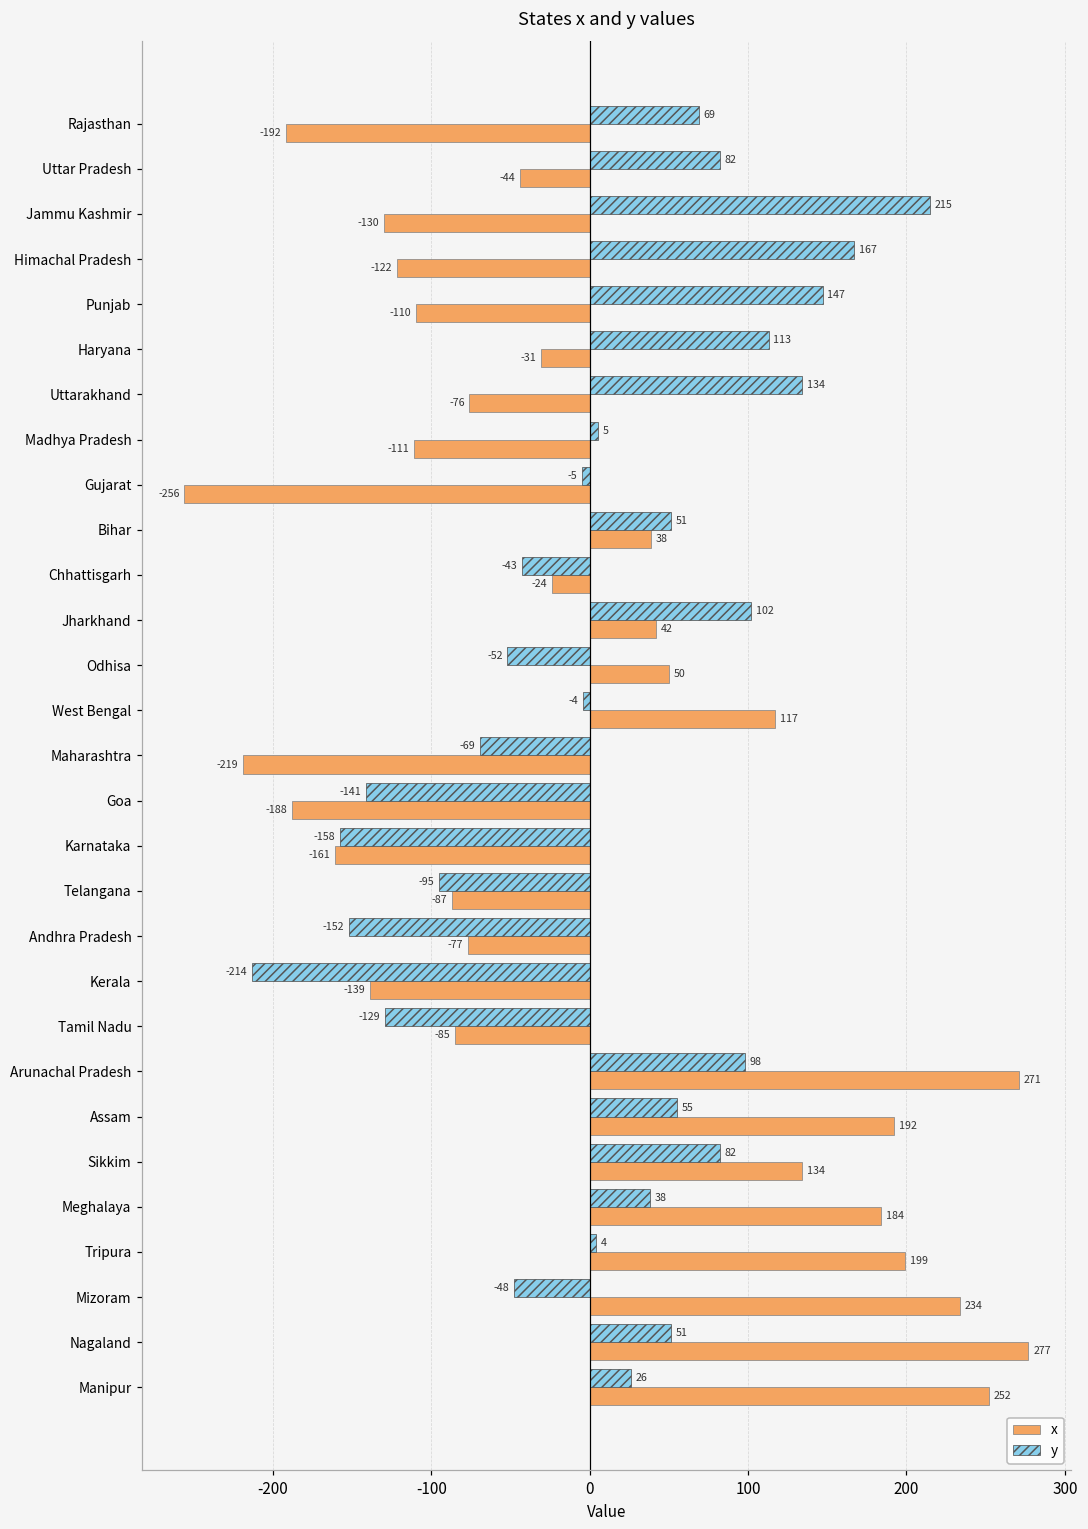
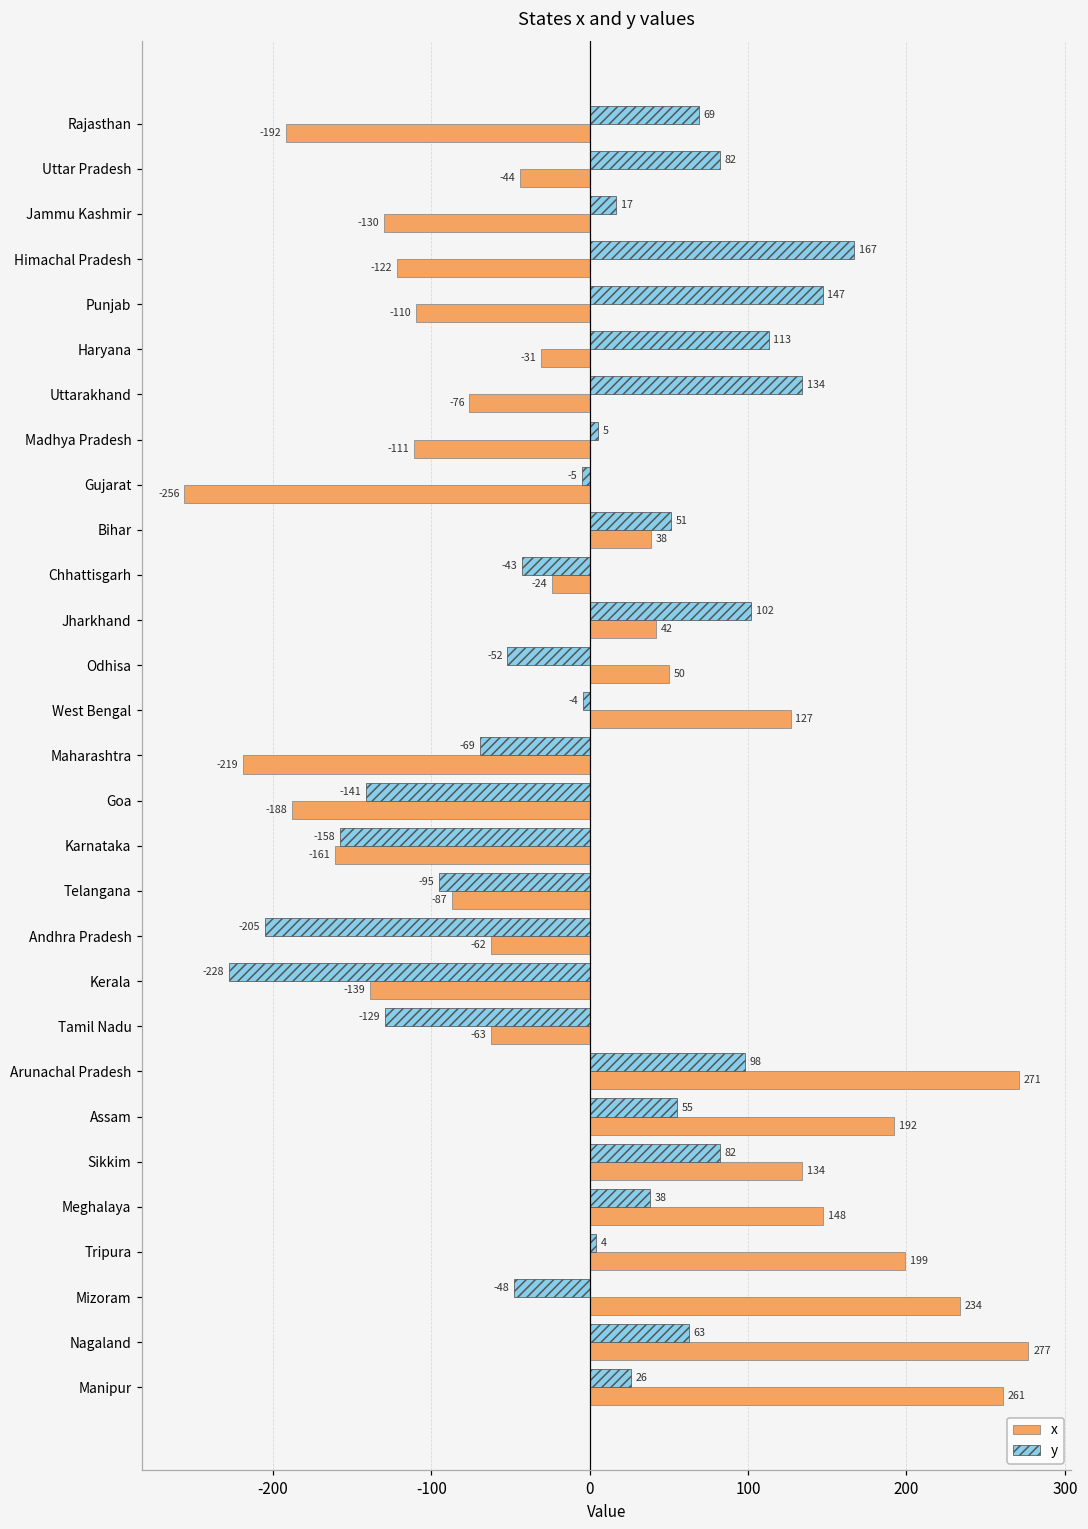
y, Jammu Kashmir: 215 -> 17
x, West Bengal: 117 -> 127
y, Andhra Pradesh: -152 -> -205
x, Andhra Pradesh: -77 -> -62
y, Kerala: -214 -> -228
x, Tamil Nadu: -85 -> -63
x, Meghalaya: 184 -> 148
y, Nagaland: 51 -> 63
x, Manipur: 252 -> 261
